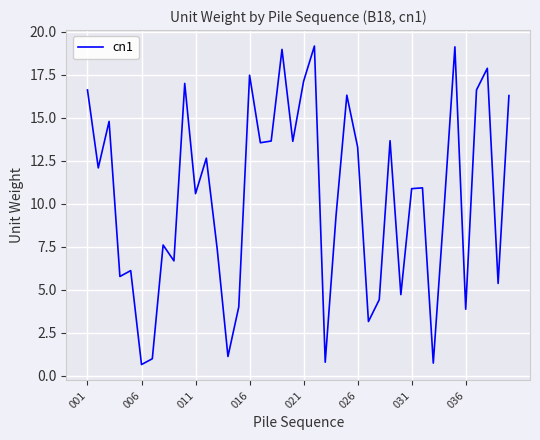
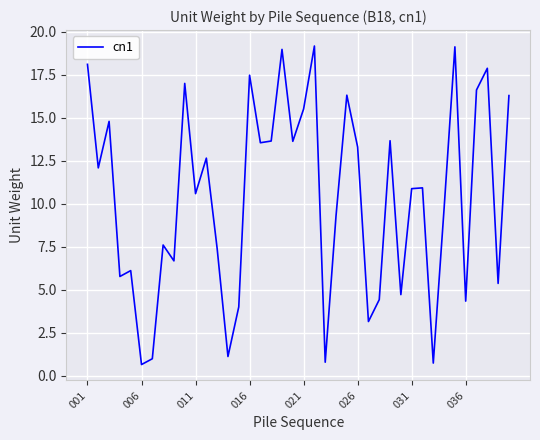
001: 16.6 -> 18.1
021: 17.1 -> 15.5
036: 3.9 -> 4.3
